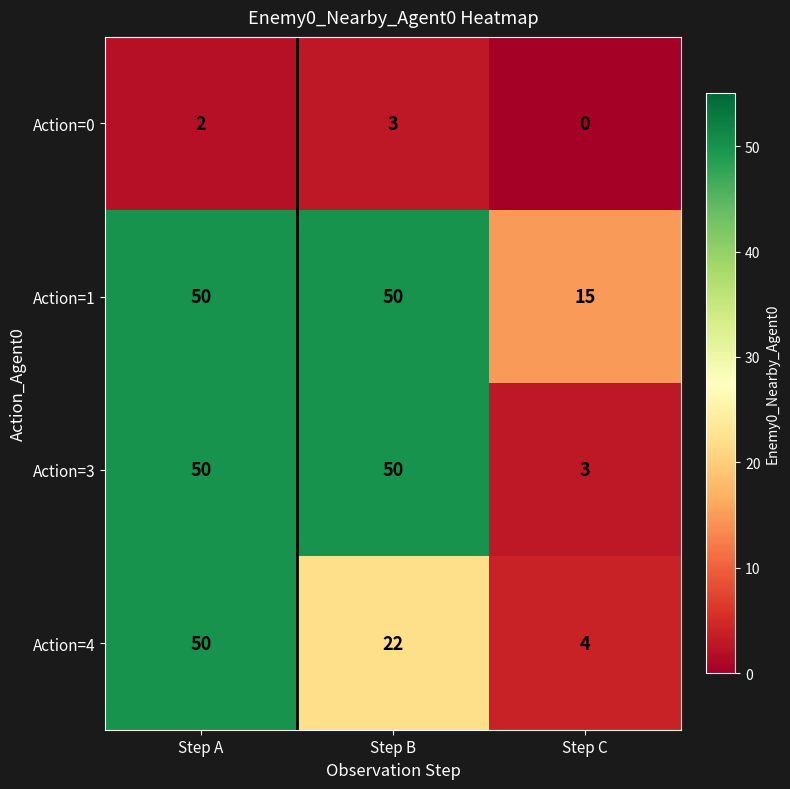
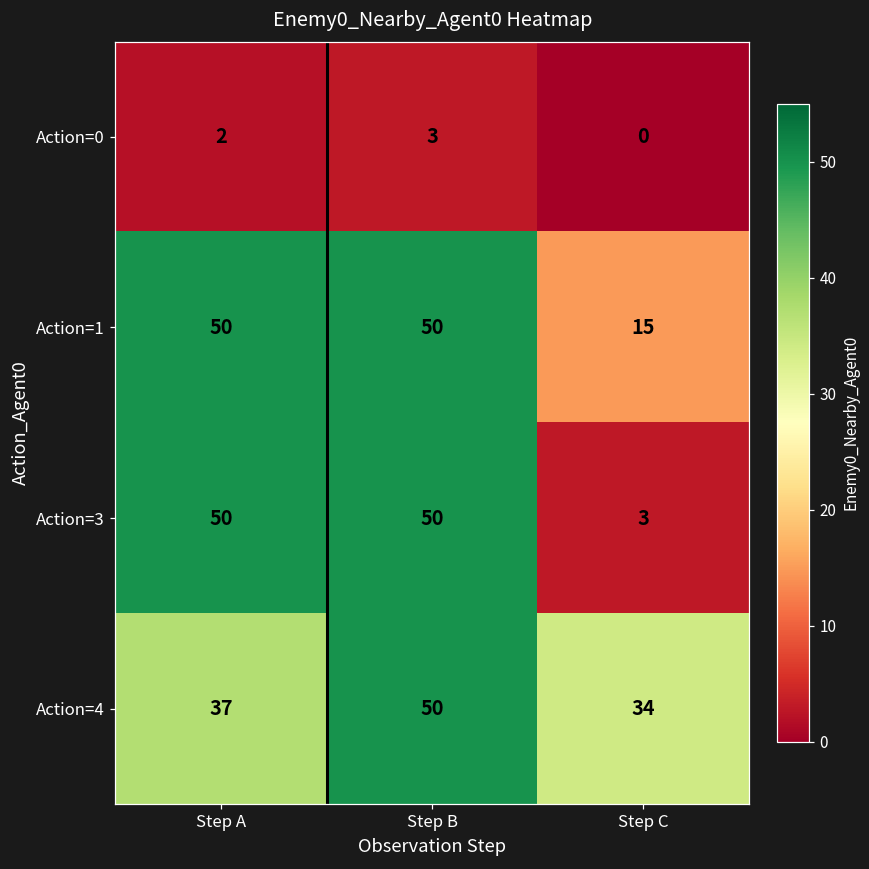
Action=4, Step A: 50 -> 37
Action=4, Step B: 22 -> 50
Action=4, Step C: 4 -> 34
